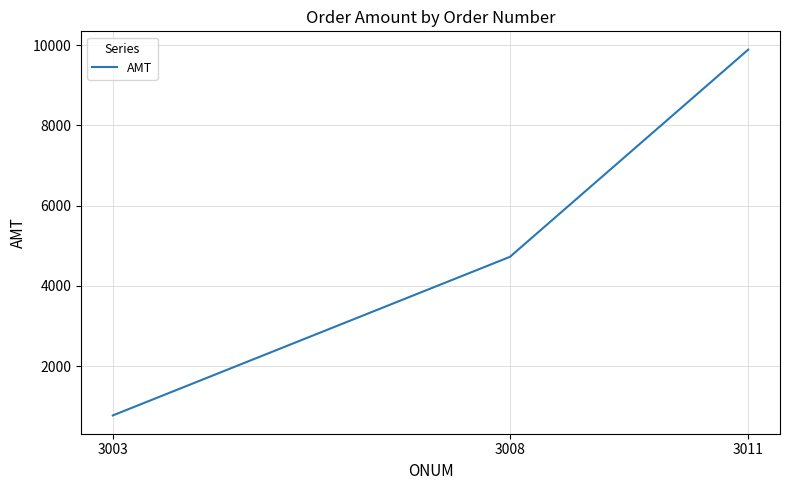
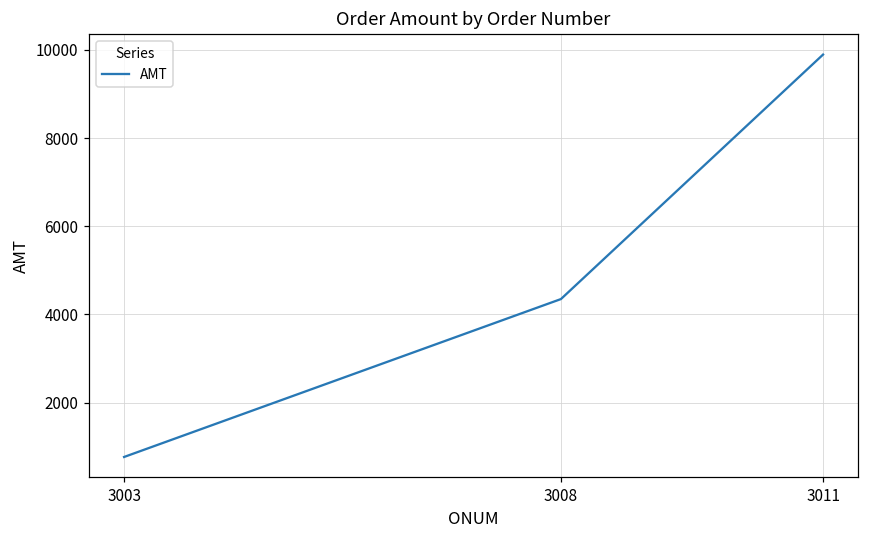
3008: 4700 -> 4300
